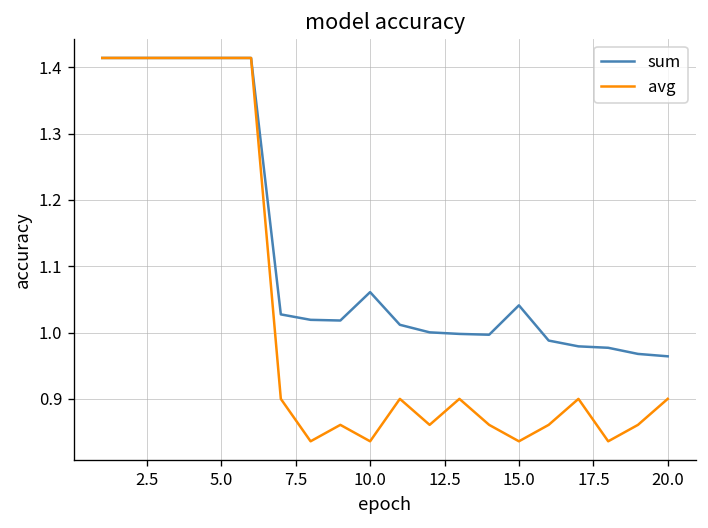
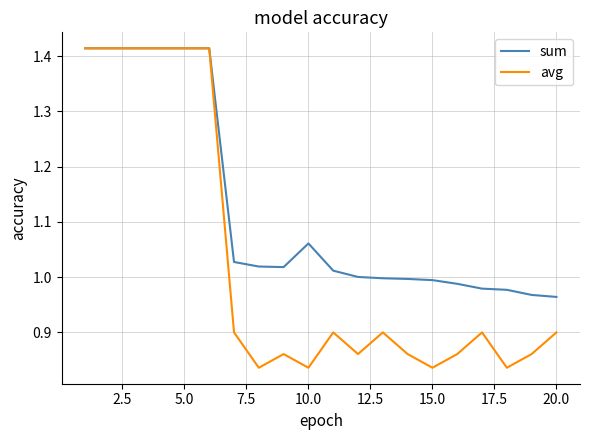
sum, 15.0: 1.04 -> 0.99
